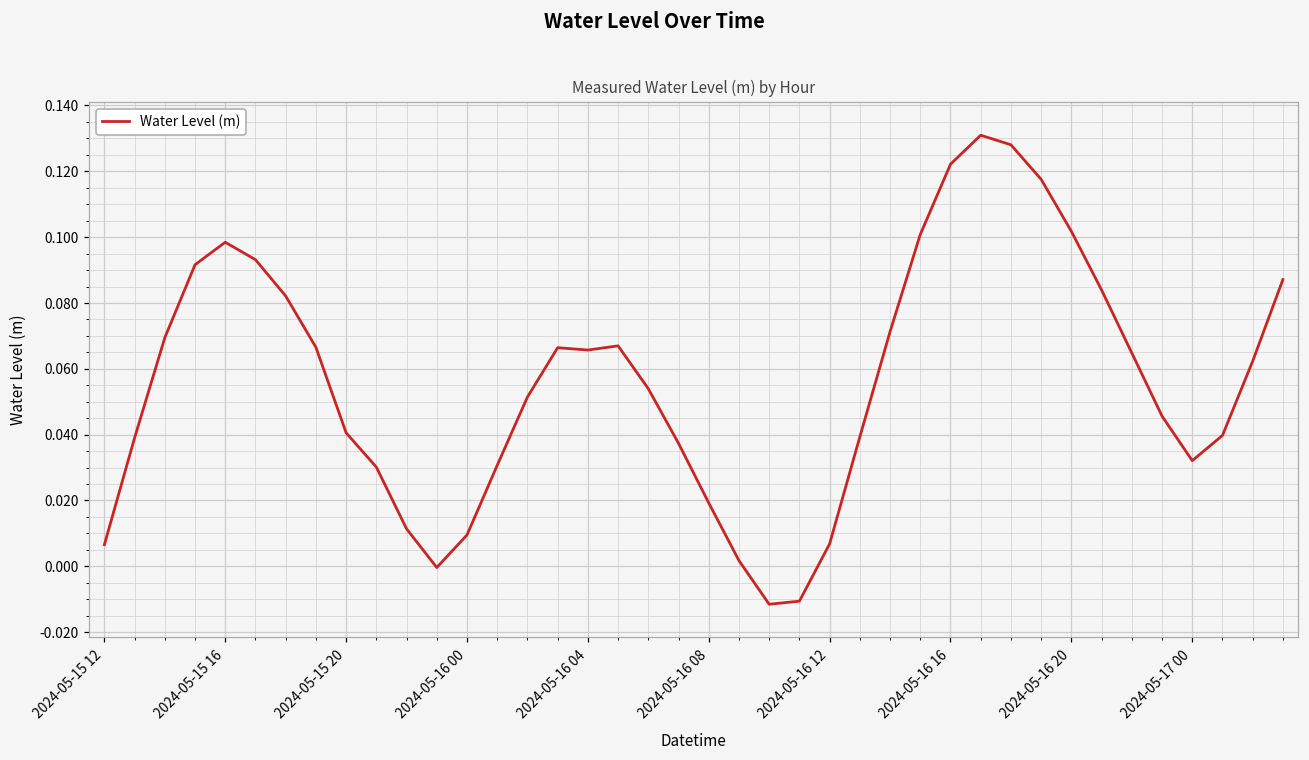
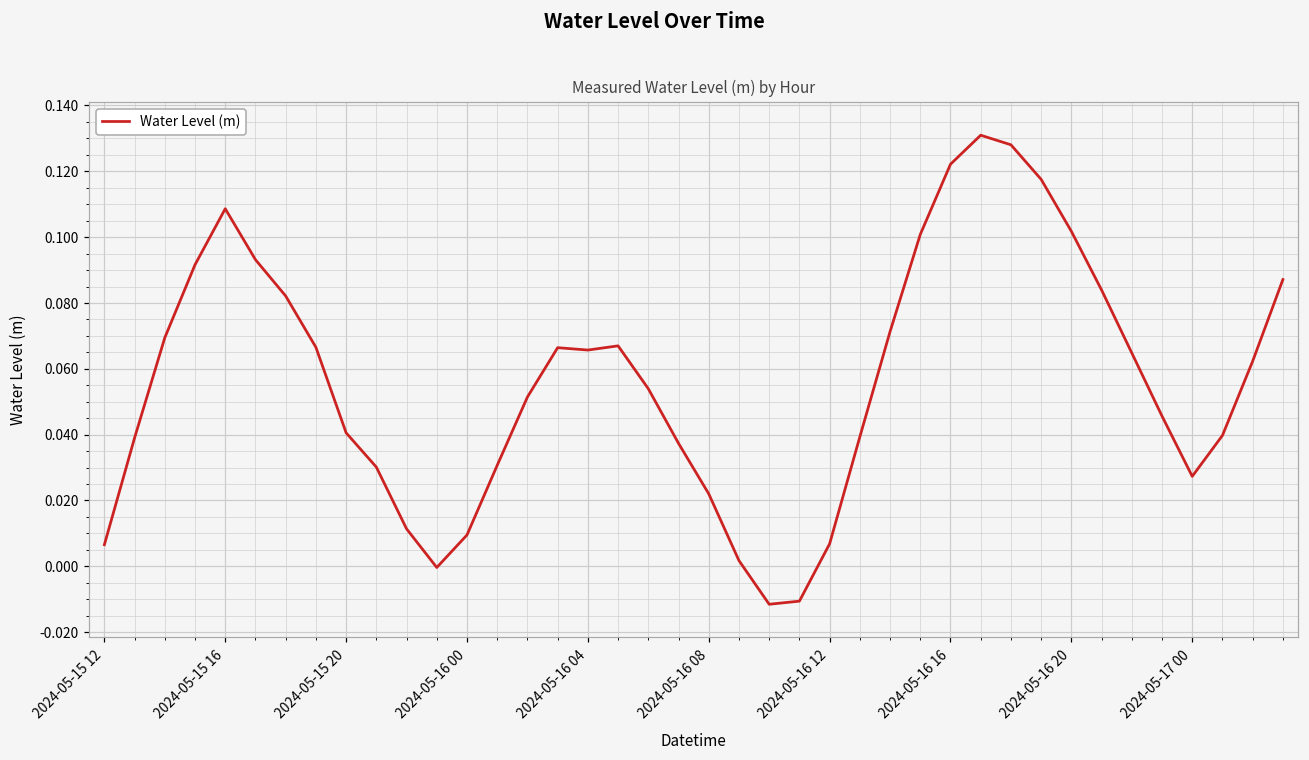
2024-05-15 16: 0.098 -> 0.109
2024-05-16 08: 0.019 -> 0.022
2024-05-17 00: 0.032 -> 0.027
